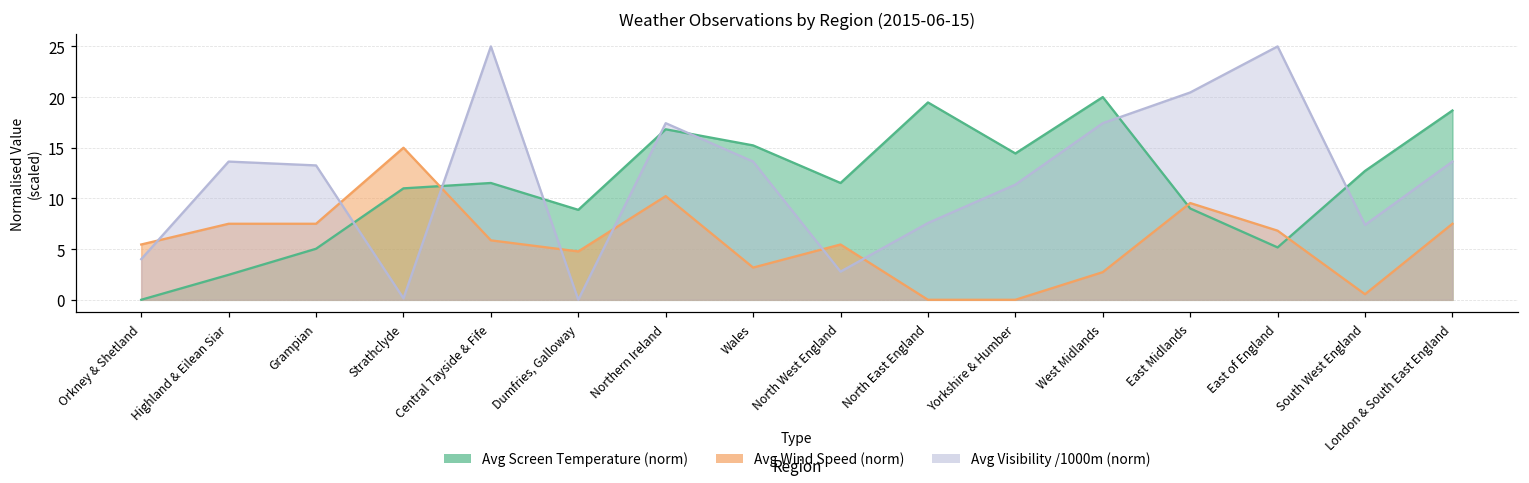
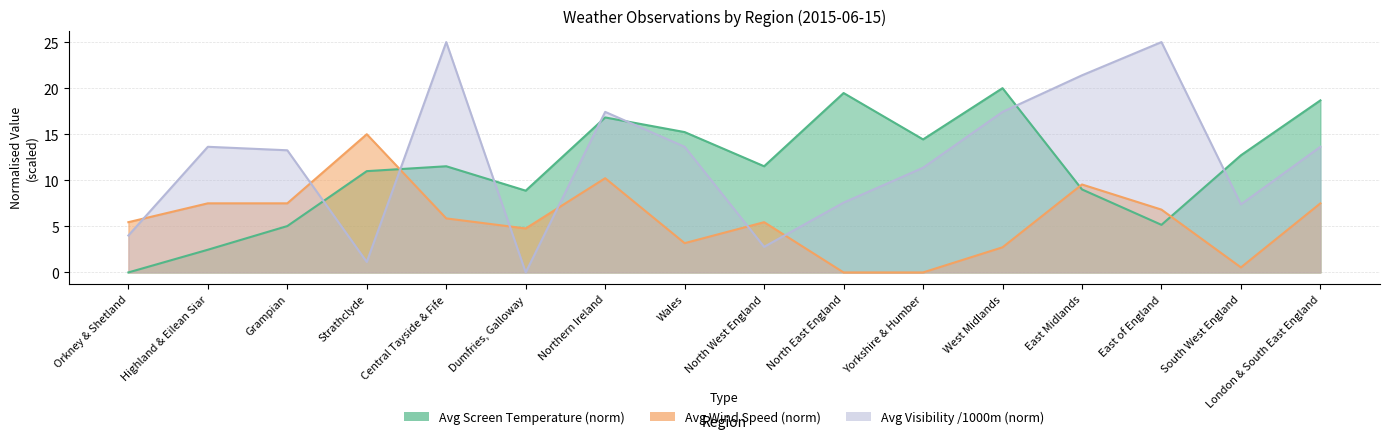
Avg Visibility /1000m (norm), Strathclyde: 0 -> 1
Avg Visibility /1000m (norm), East Midlands: 20 -> 21
